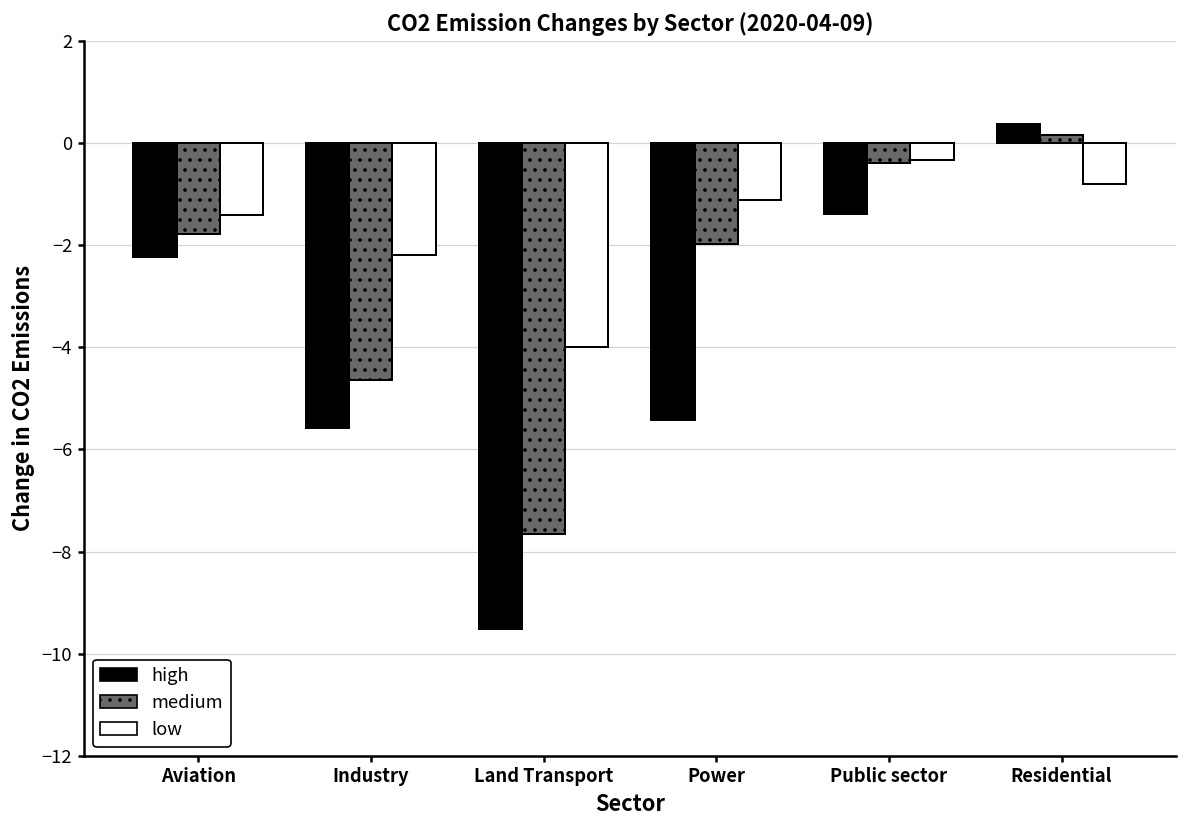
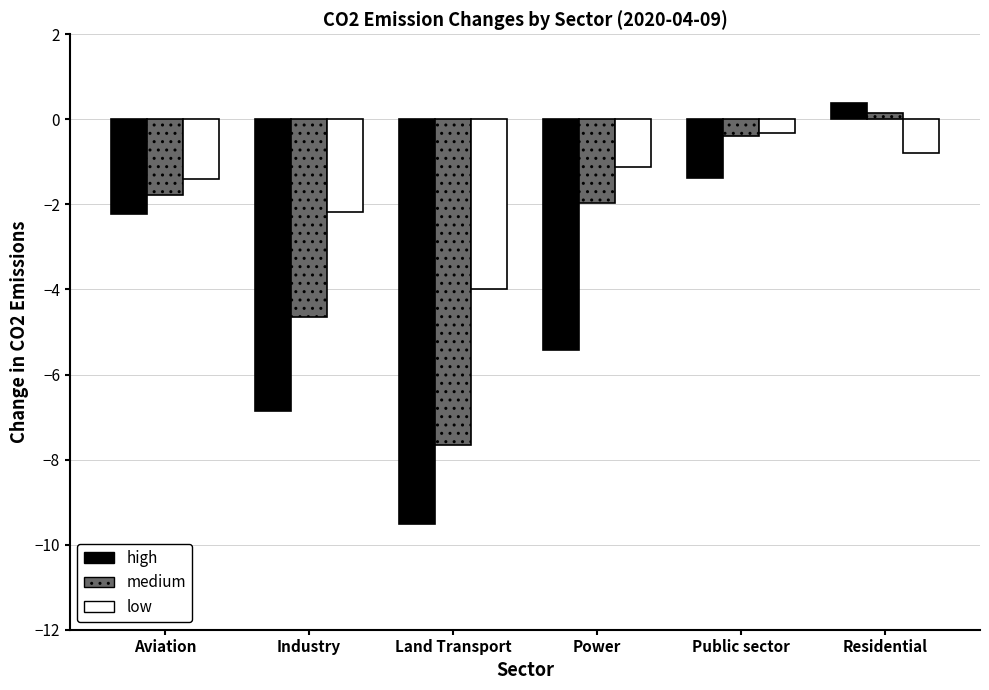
high, Industry: -5.6 -> -6.9
